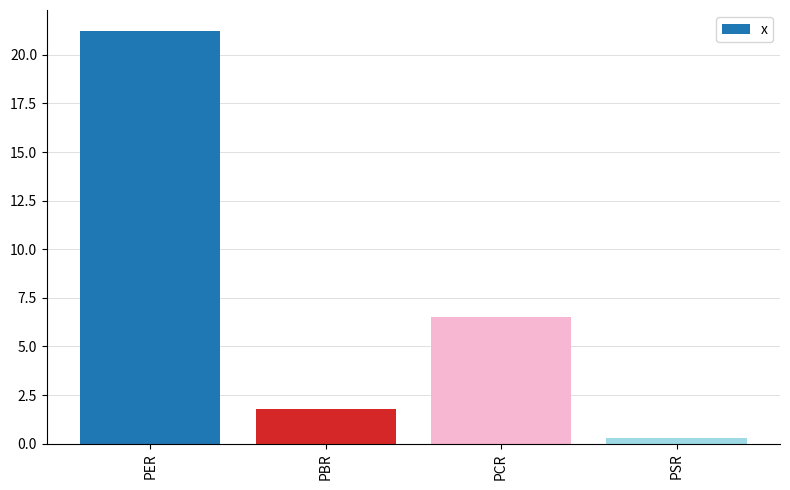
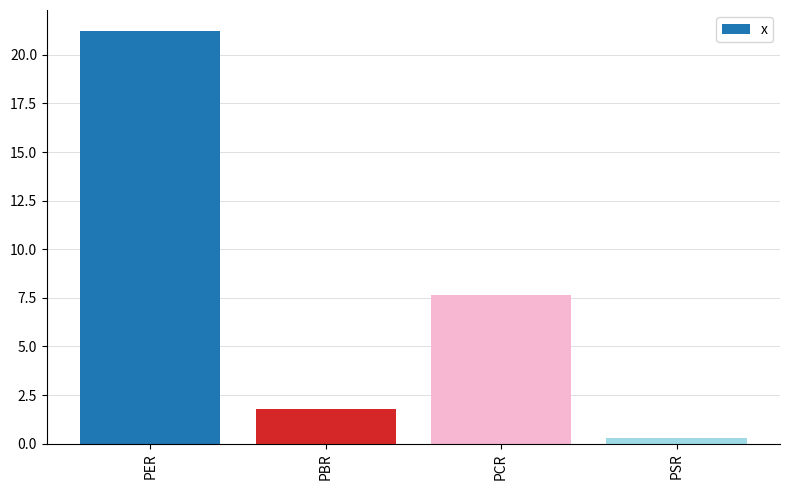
PCR: 6.5 -> 7.7
